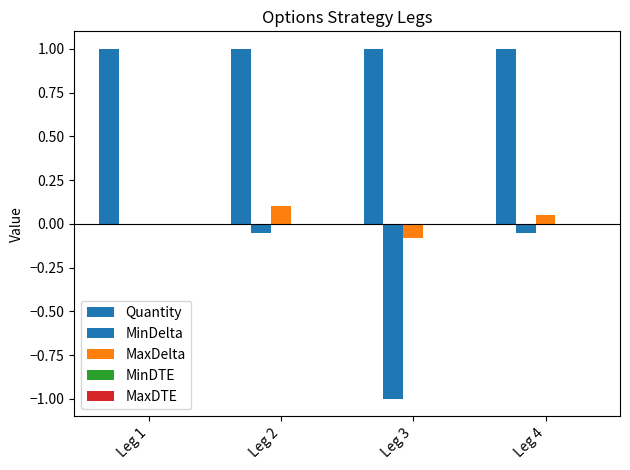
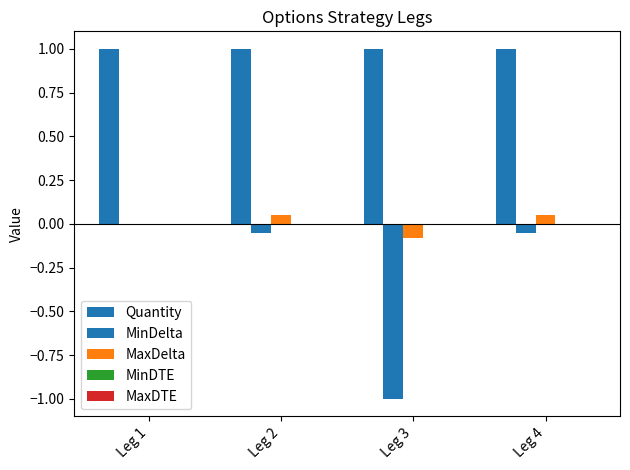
MaxDelta, Leg 2: 0.10 -> 0.05
